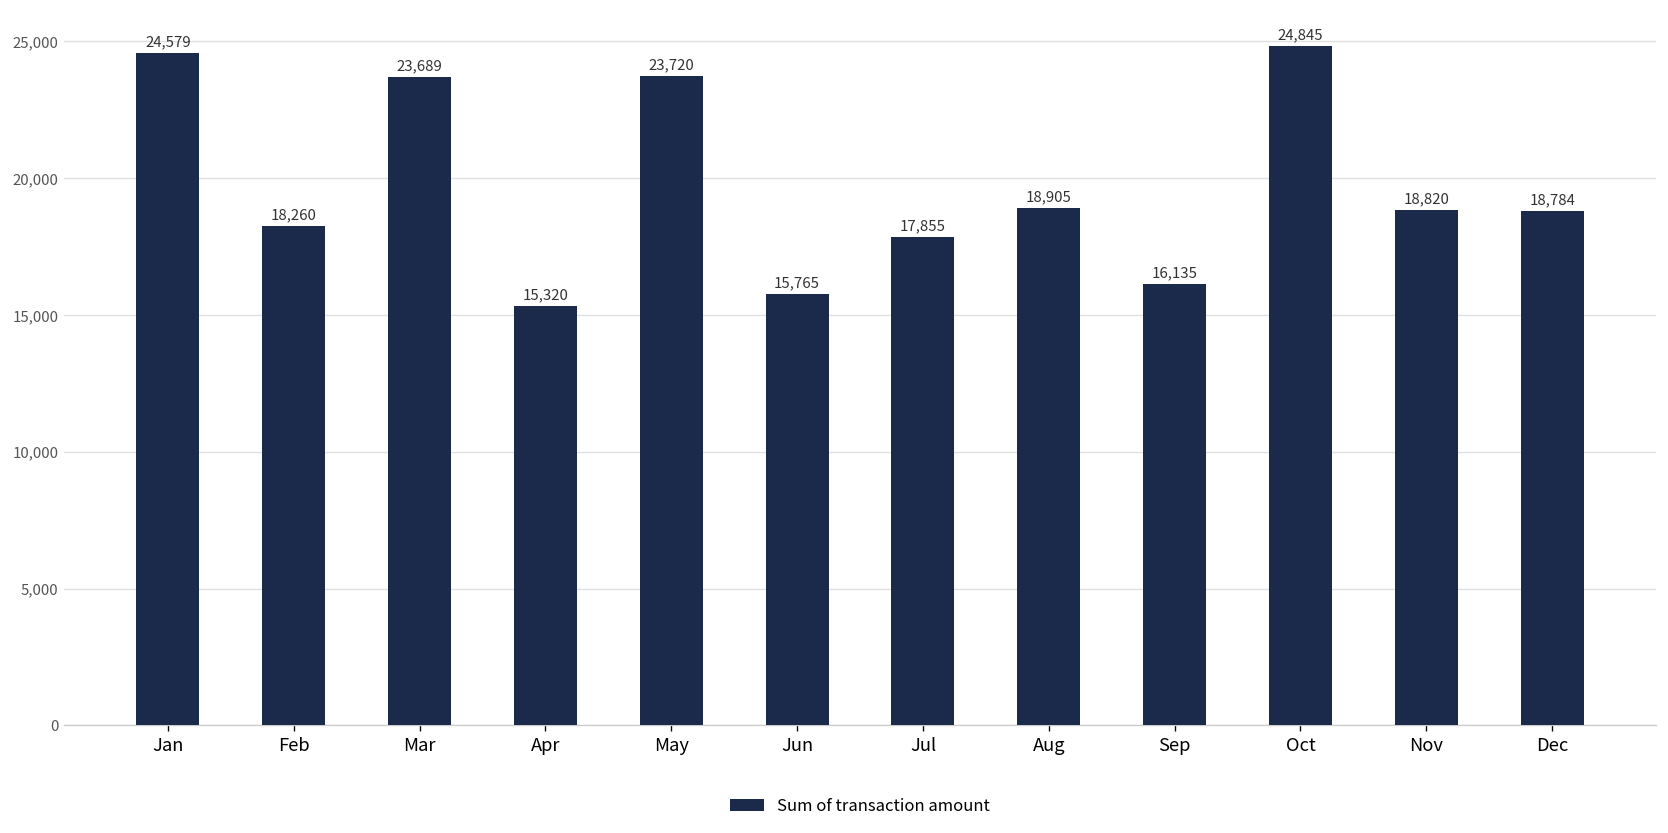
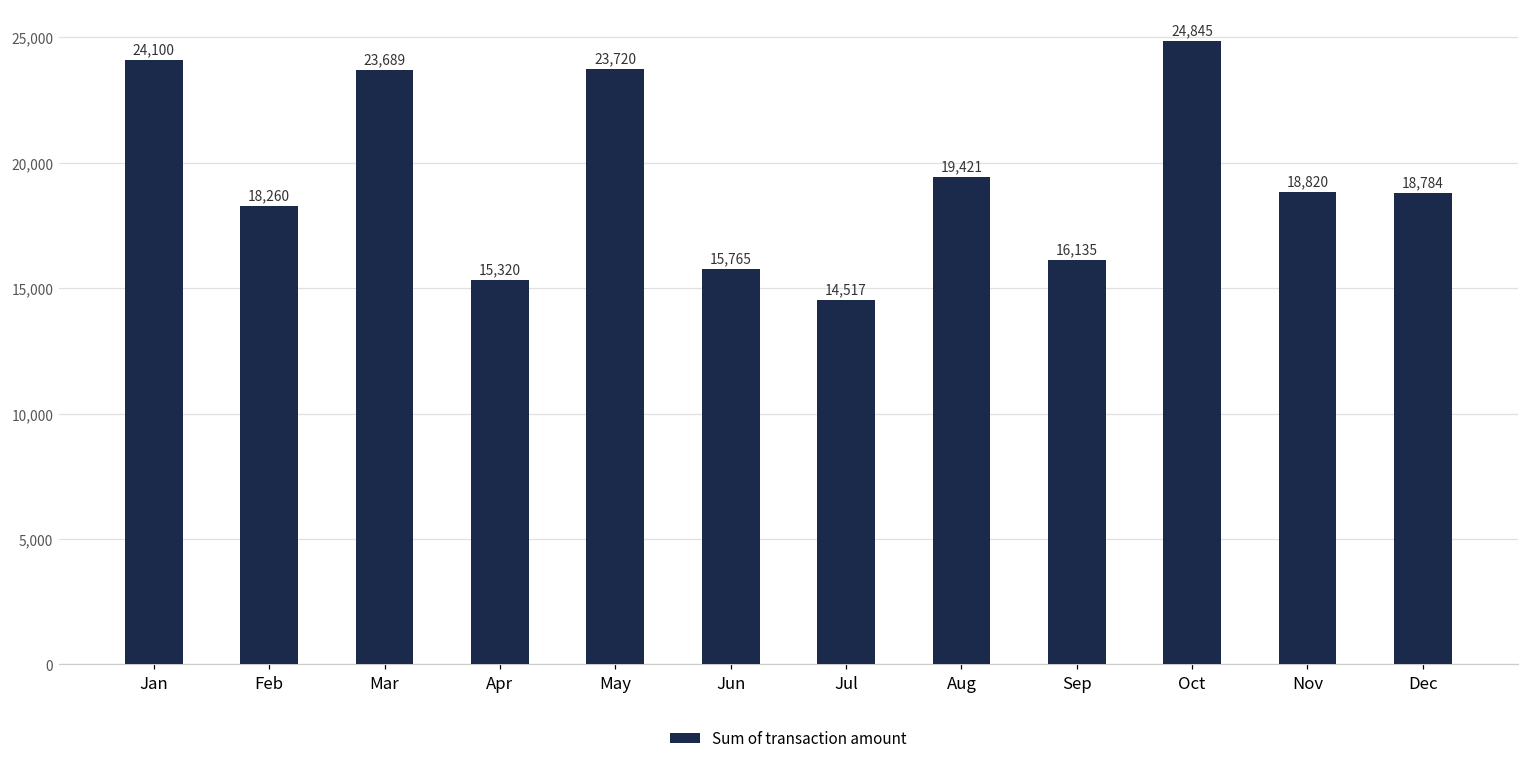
Jan: 24,579 -> 24,100
Jul: 17,855 -> 14,517
Aug: 18,905 -> 19,421
